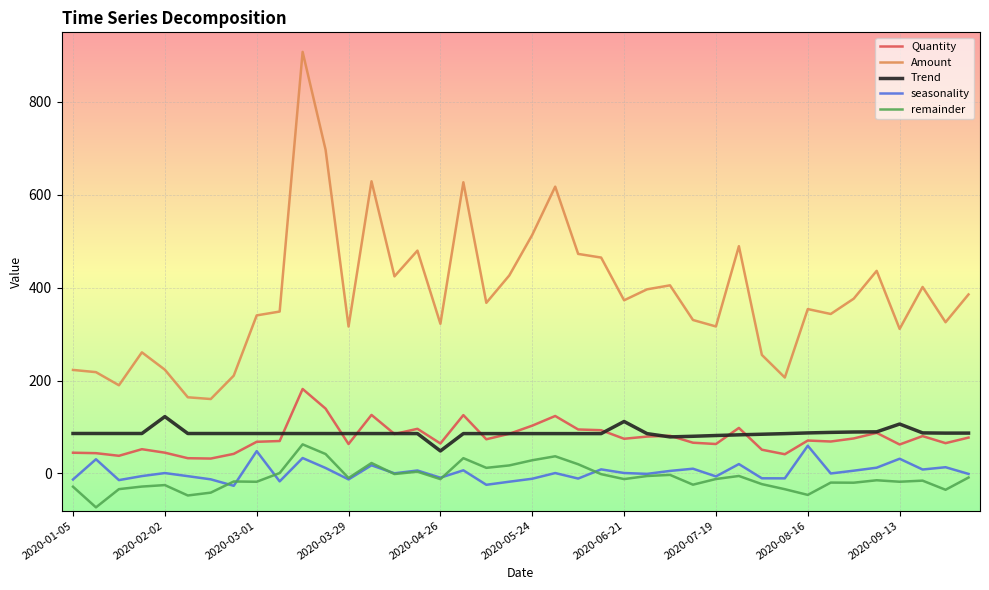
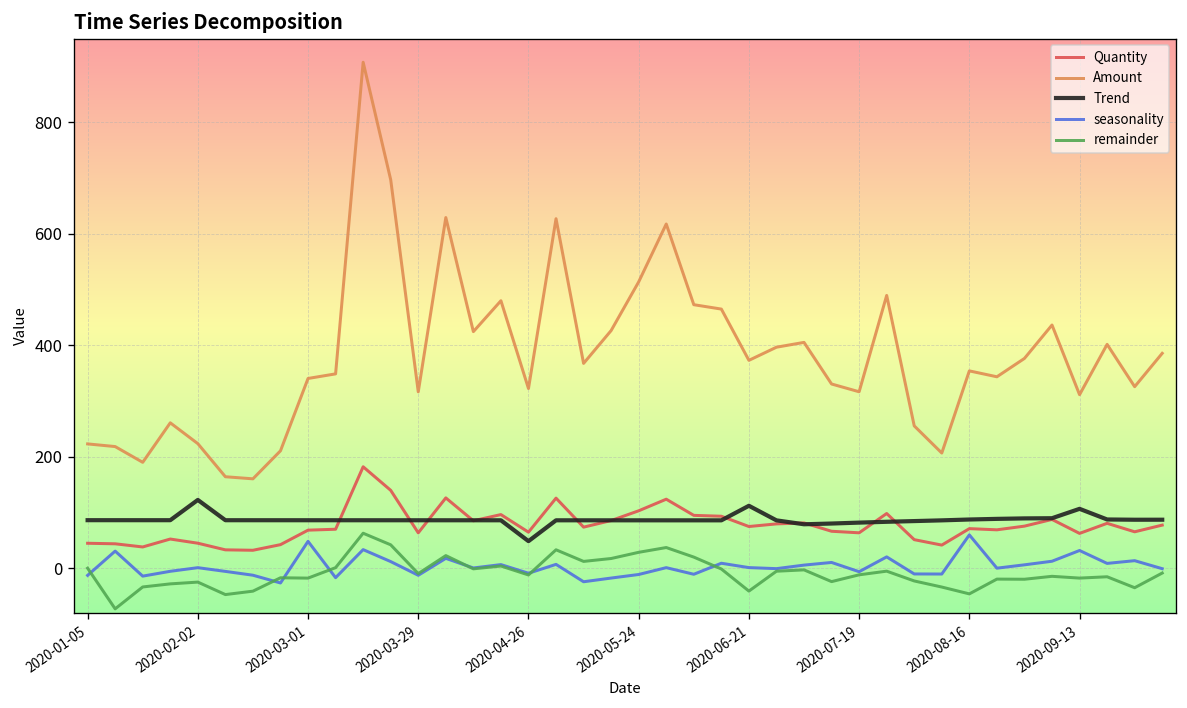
remainder, 2020-01-05: -30 -> 0
remainder, 2020-06-21: -10 -> -40
